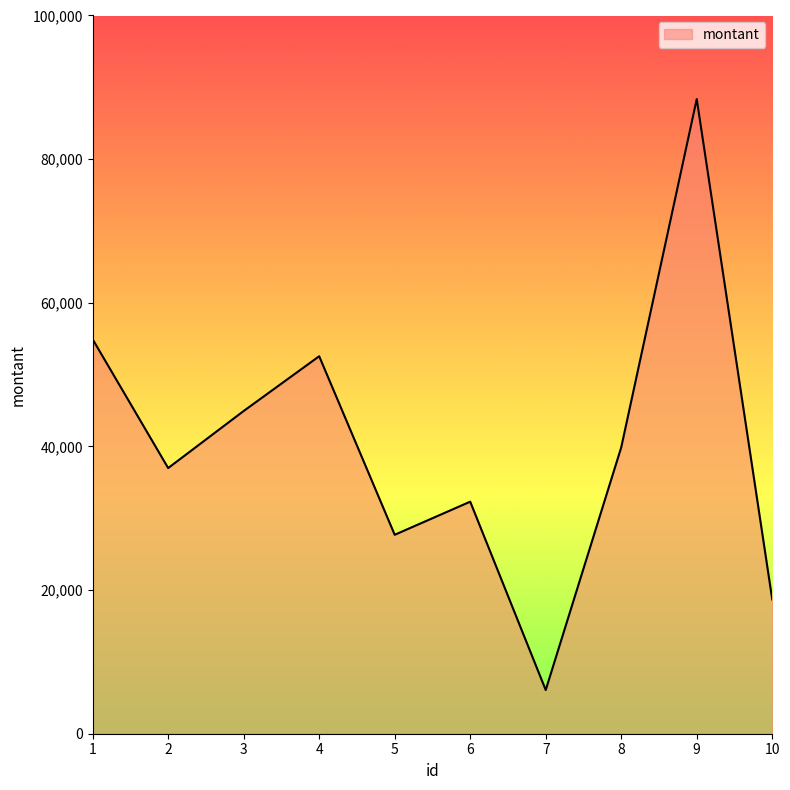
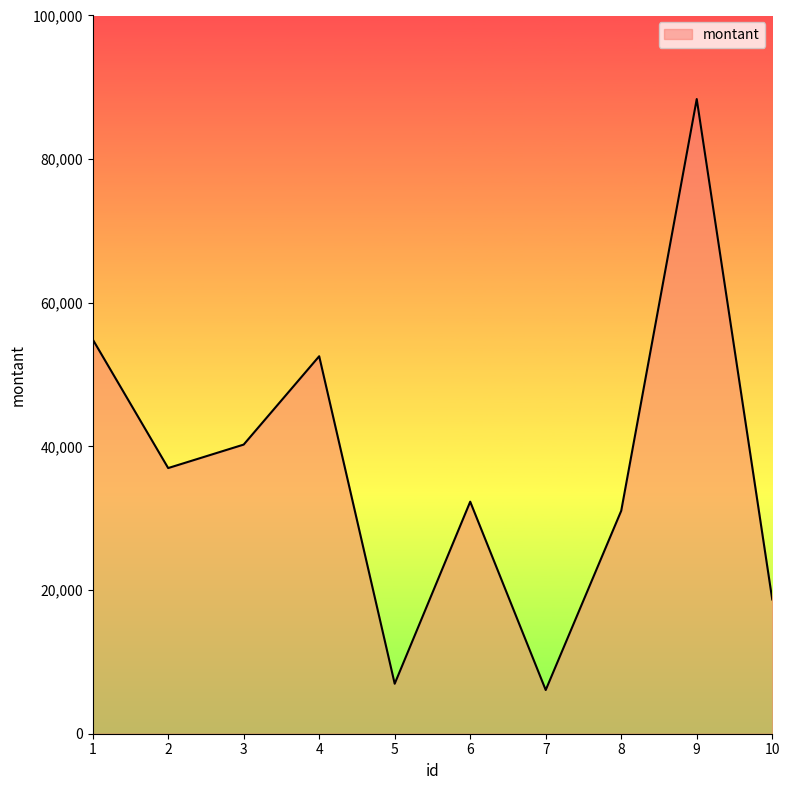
3: 45,000 -> 40,000
5: 28,000 -> 7,000
8: 40,000 -> 31,000
